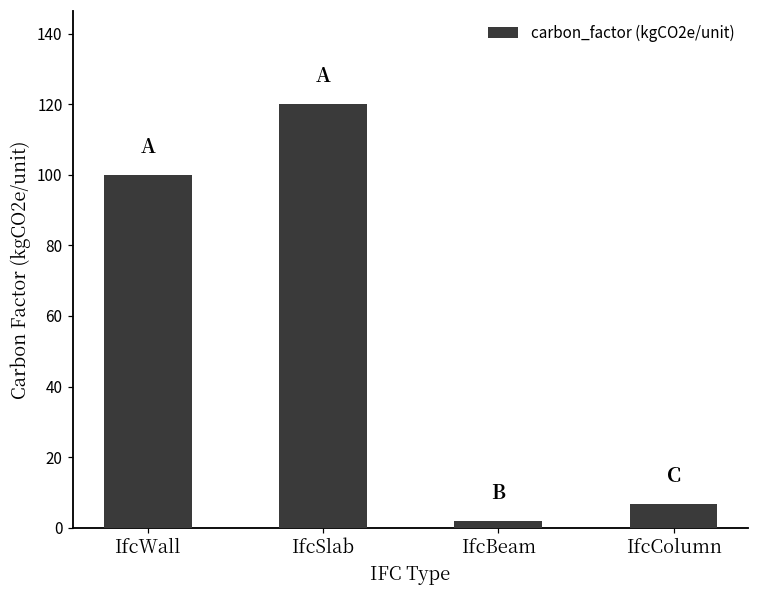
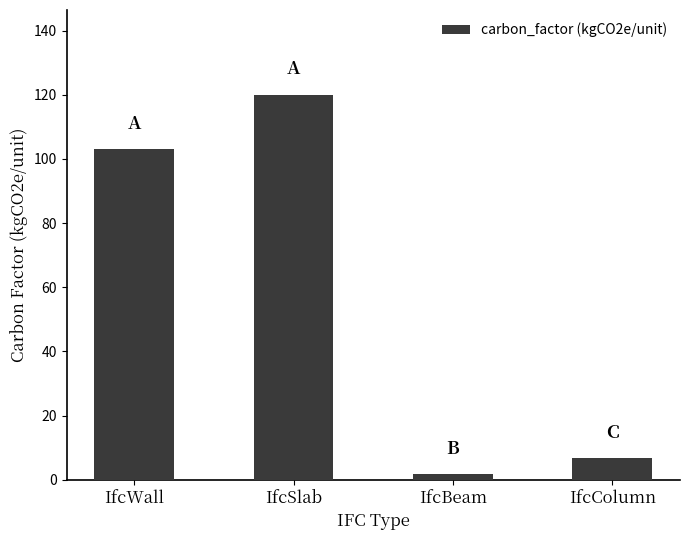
IfcWall: 100 -> 103
